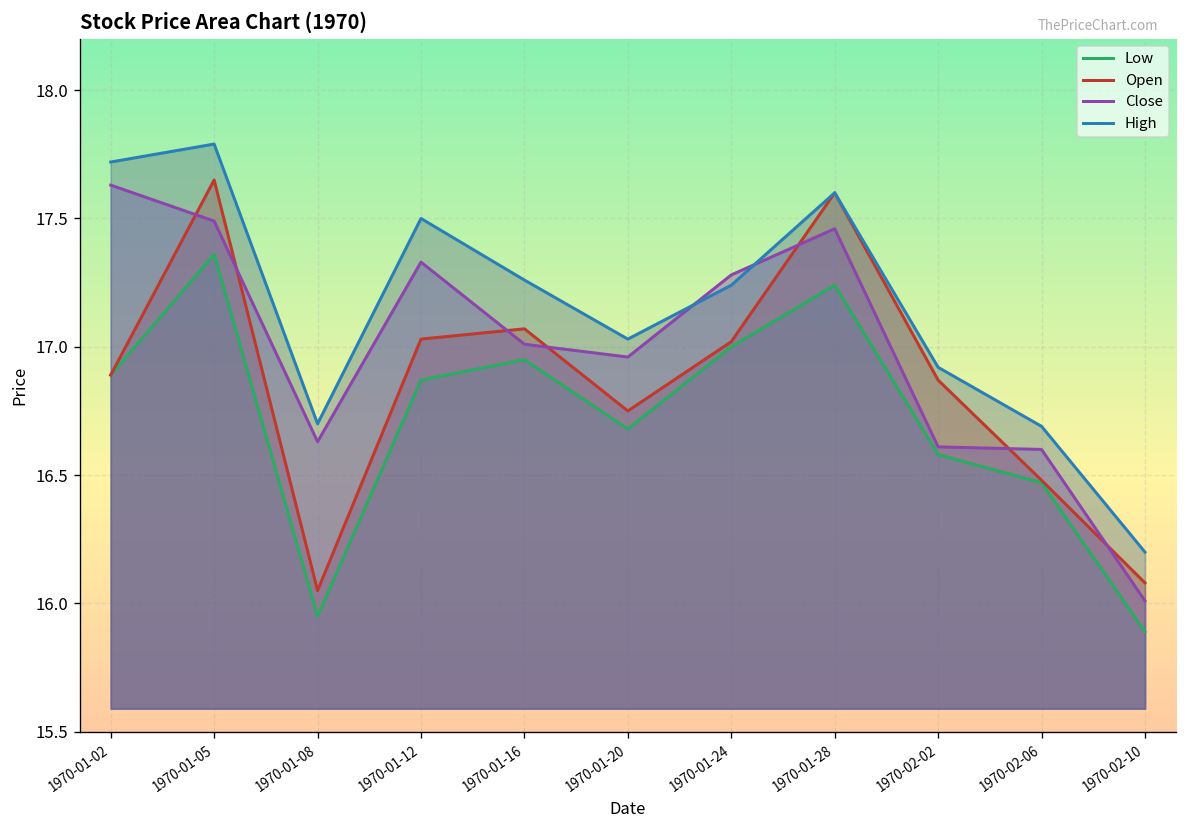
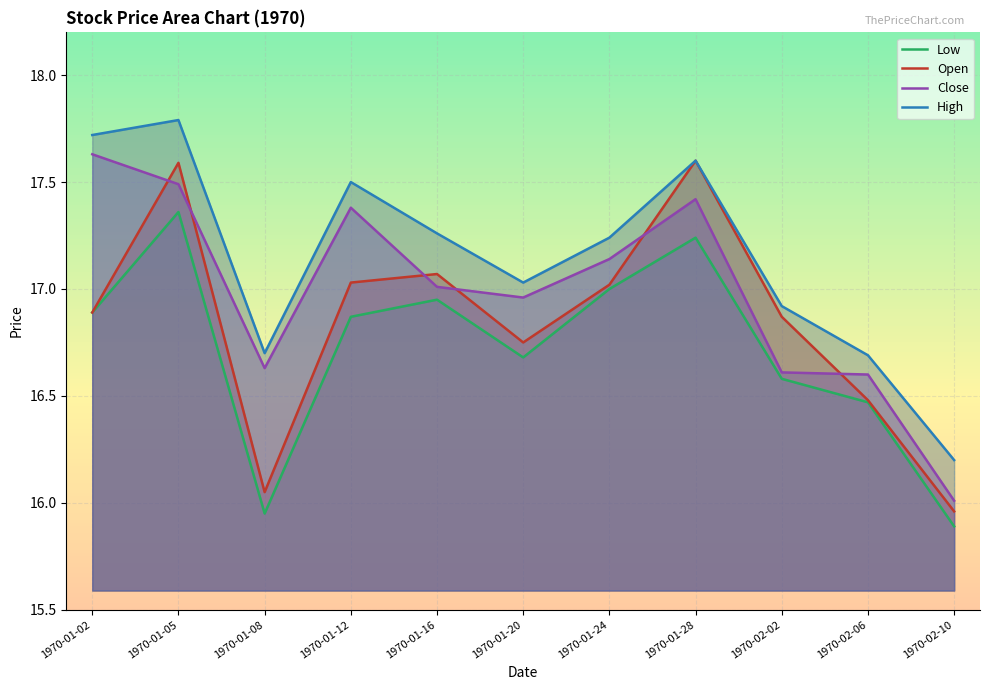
Open, 1970-01-05: 17.65 -> 17.59
Close, 1970-01-12: 17.33 -> 17.38
Close, 1970-01-24: 17.28 -> 17.14
Close, 1970-01-28: 17.46 -> 17.42
Open, 1970-02-10: 16.08 -> 15.96
